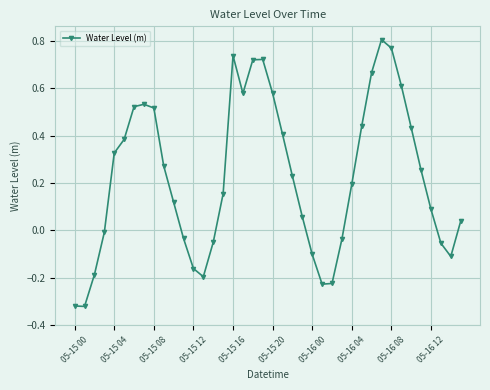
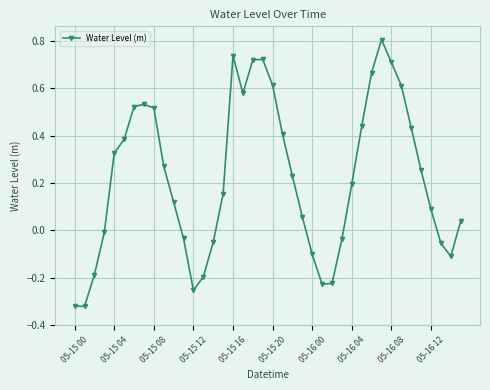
05-15 12: -0.16 -> -0.25
05-15 20: 0.58 -> 0.61
05-16 08: 0.77 -> 0.71
